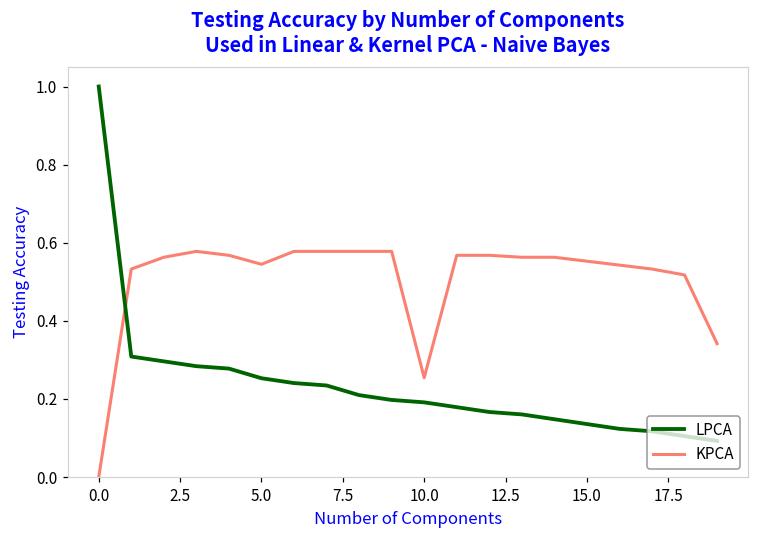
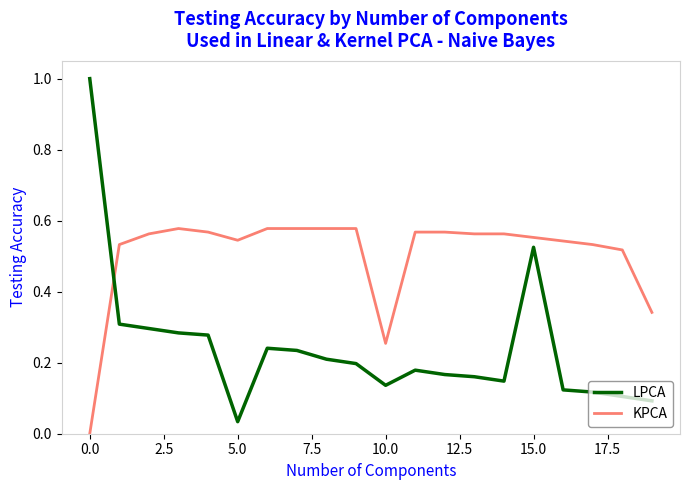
LPCA, 5.0: 0.25 -> 0.03
LPCA, 10.0: 0.19 -> 0.14
LPCA, 15.0: 0.14 -> 0.53
